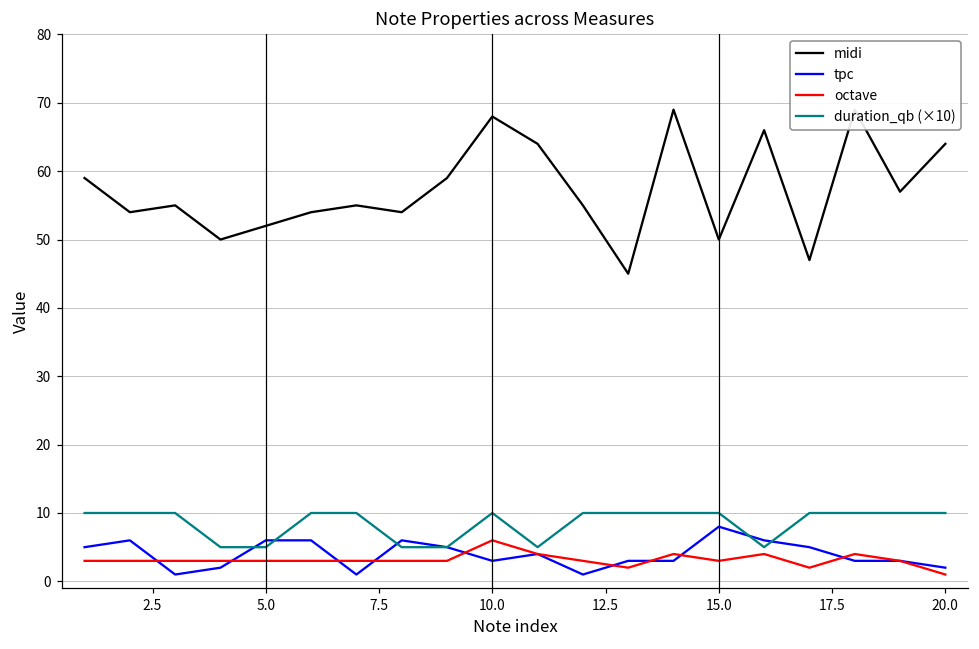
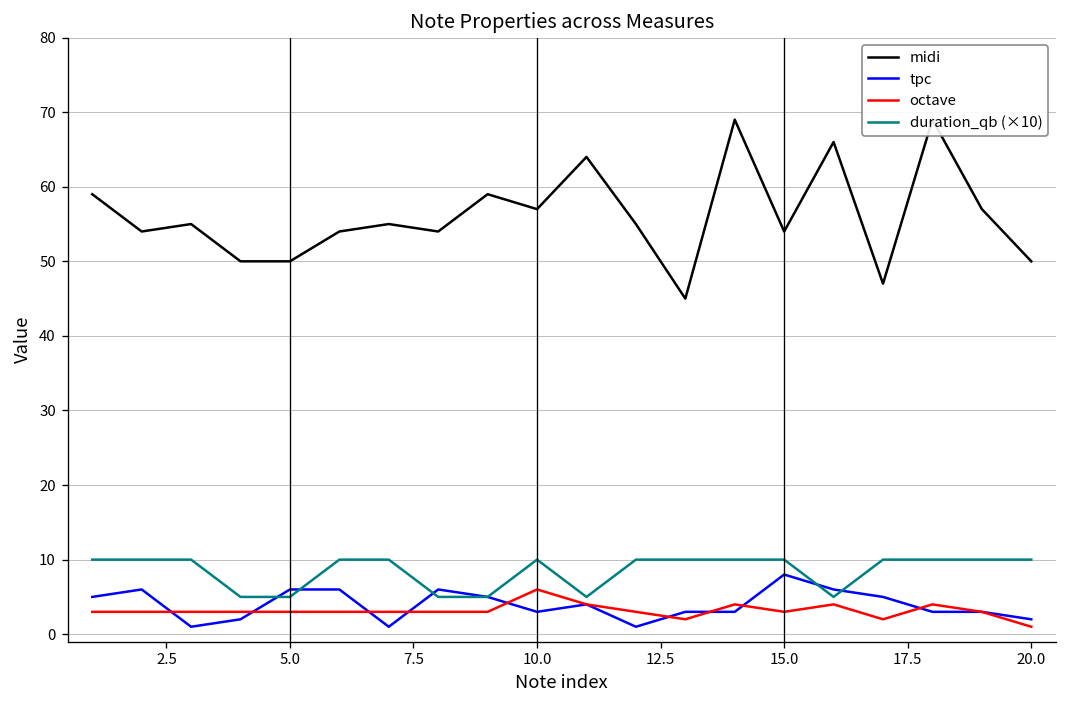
midi, 5.0: 52 -> 50
midi, 10.0: 68 -> 57
midi, 15.0: 50 -> 54
midi, 20.0: 64 -> 50
